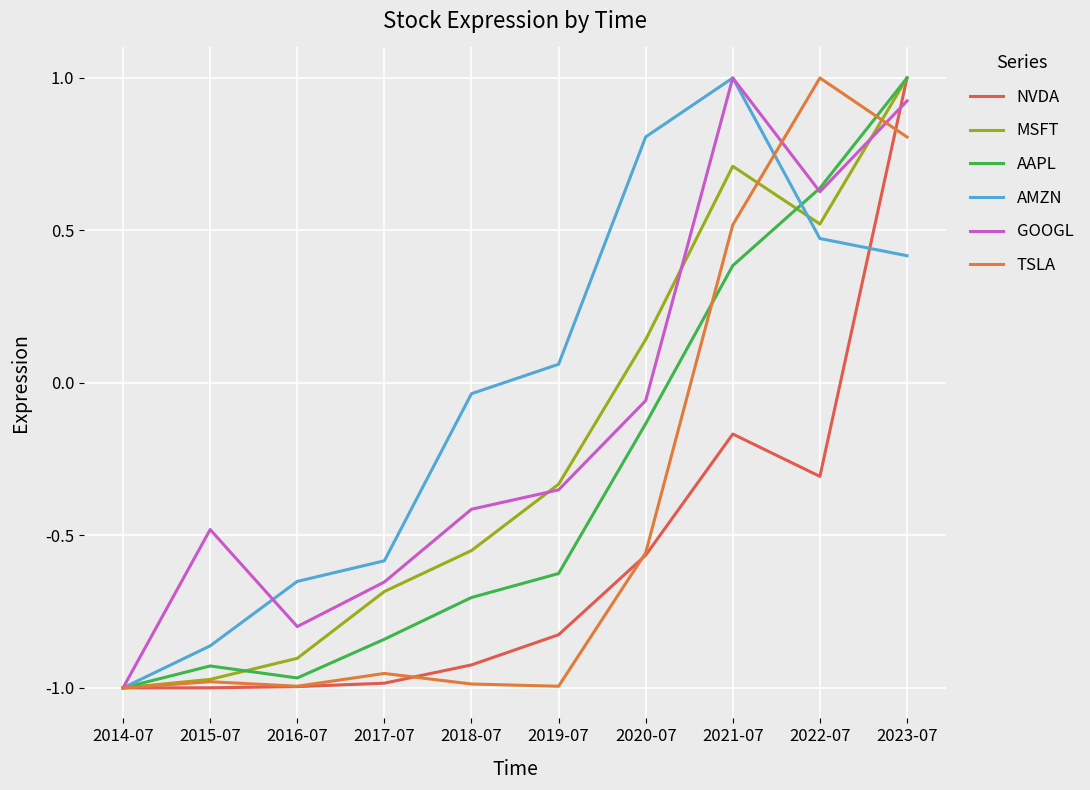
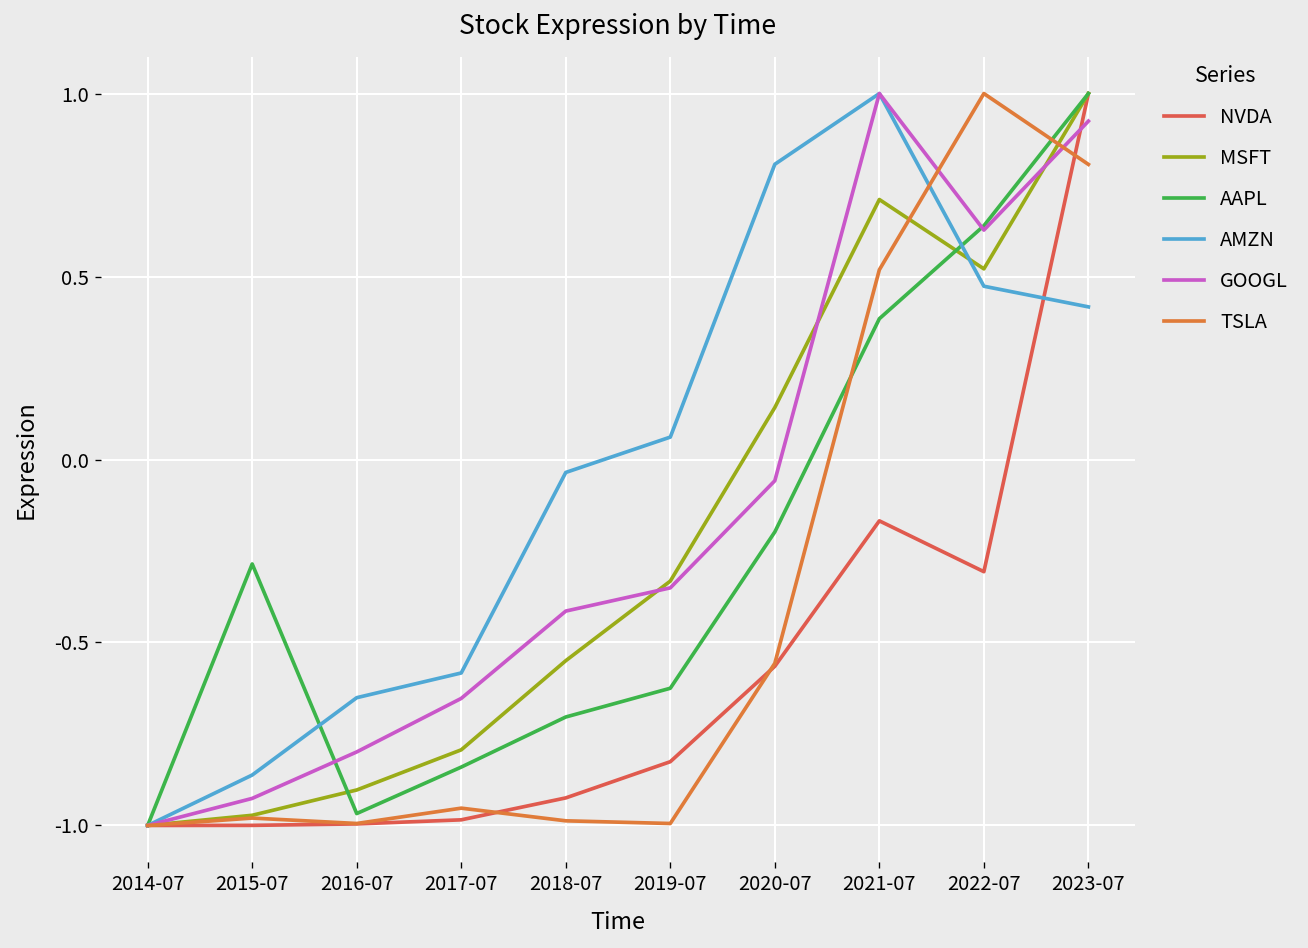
AAPL, 2015-07: -0.93 -> -0.29
GOOGL, 2015-07: -0.48 -> -0.93
MSFT, 2017-07: -0.68 -> -0.79
AAPL, 2020-07: -0.13 -> -0.20
